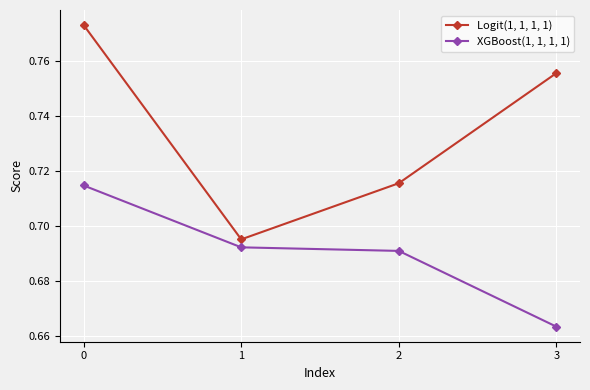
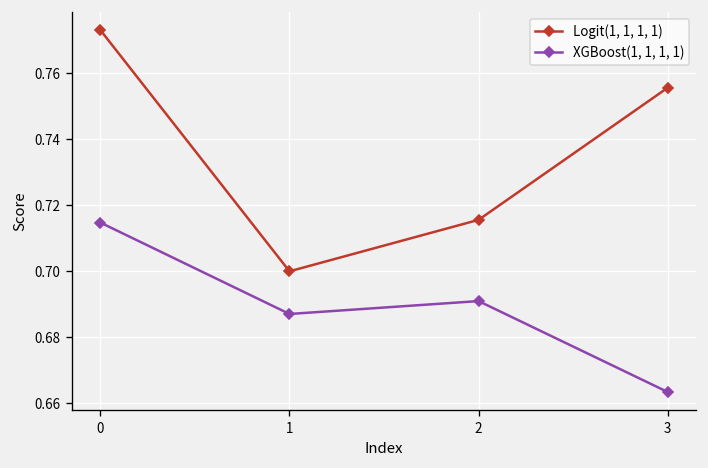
Logit(1, 1, 1, 1), 1: 0.695 -> 0.700
XGBoost(1, 1, 1, 1), 1: 0.692 -> 0.687
